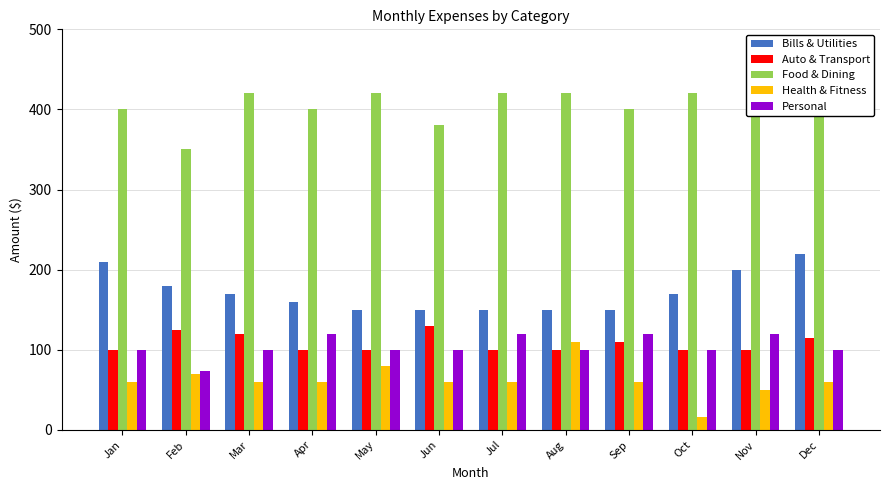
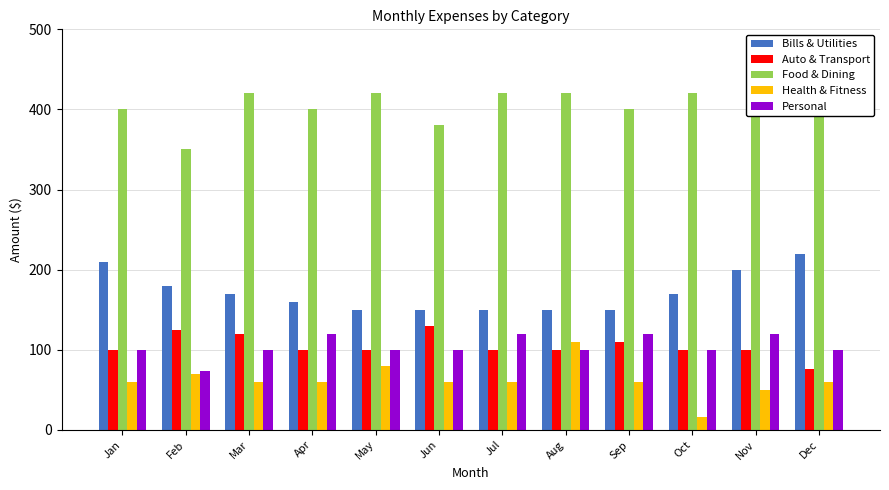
Auto & Transport, Dec: 120 -> 80
